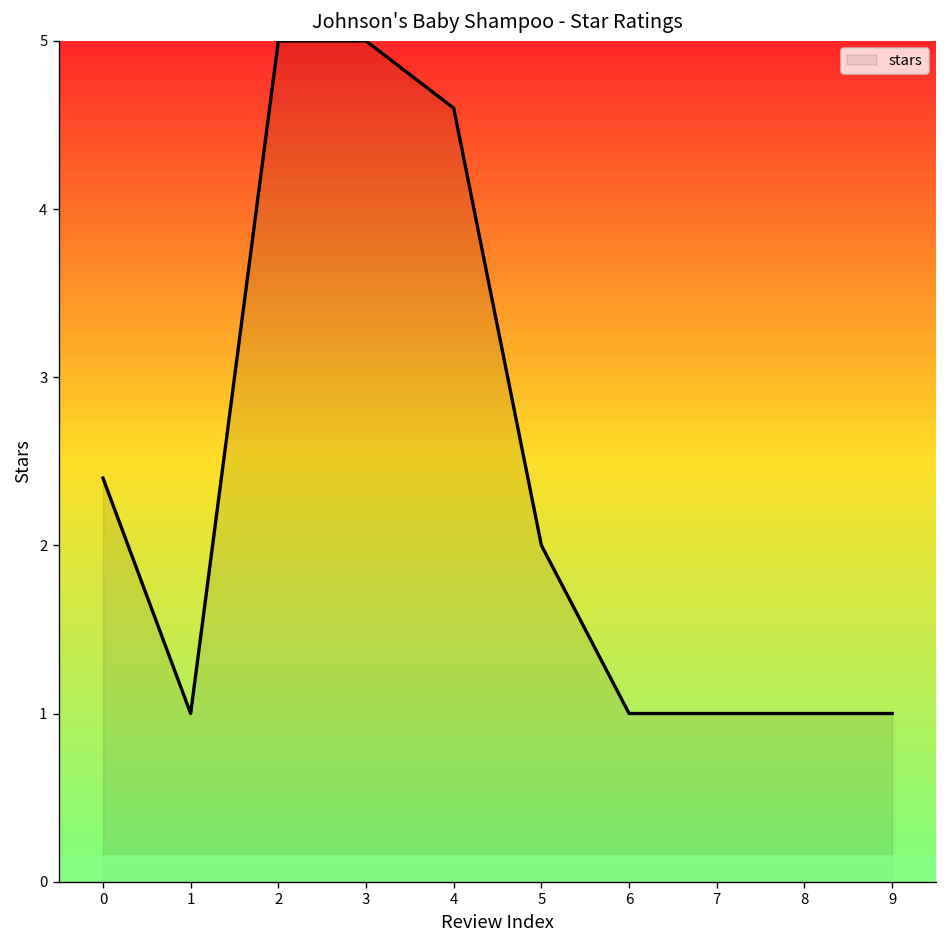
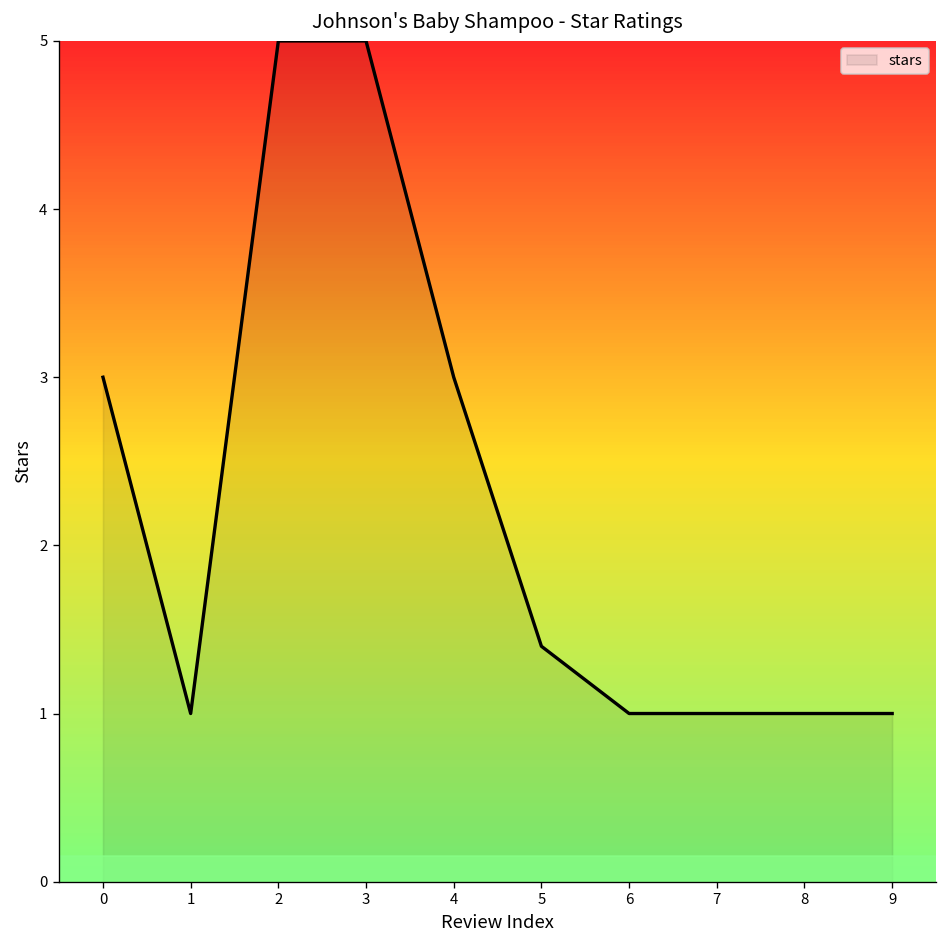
0: 2.4 -> 3.0
4: 4.6 -> 3.0
5: 2.0 -> 1.4
